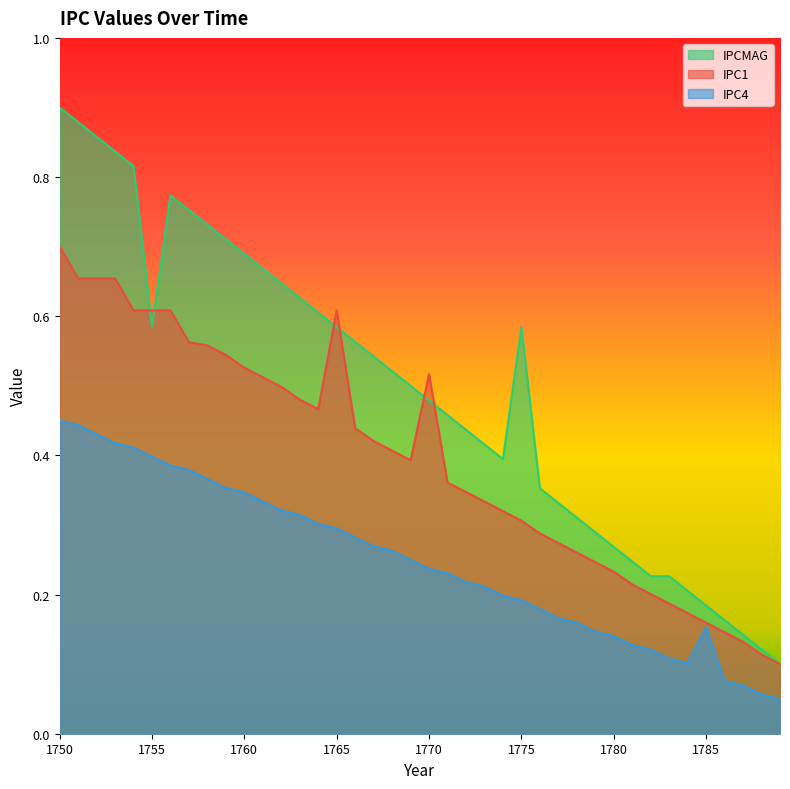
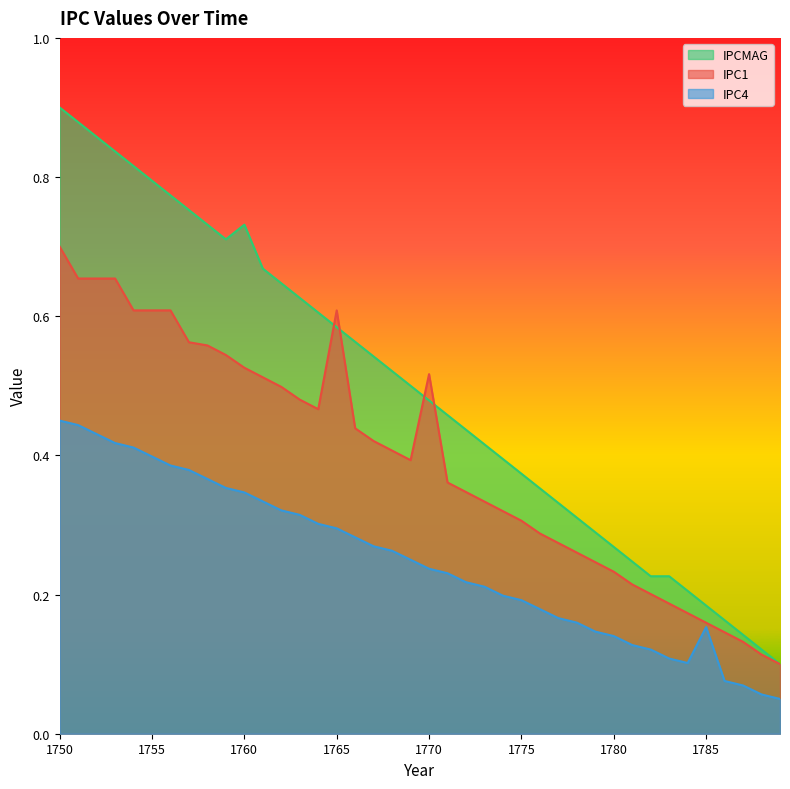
IPCMAG, 1755: 0.58 -> 0.79
IPCMAG, 1760: 0.69 -> 0.73
IPCMAG, 1775: 0.58 -> 0.37
